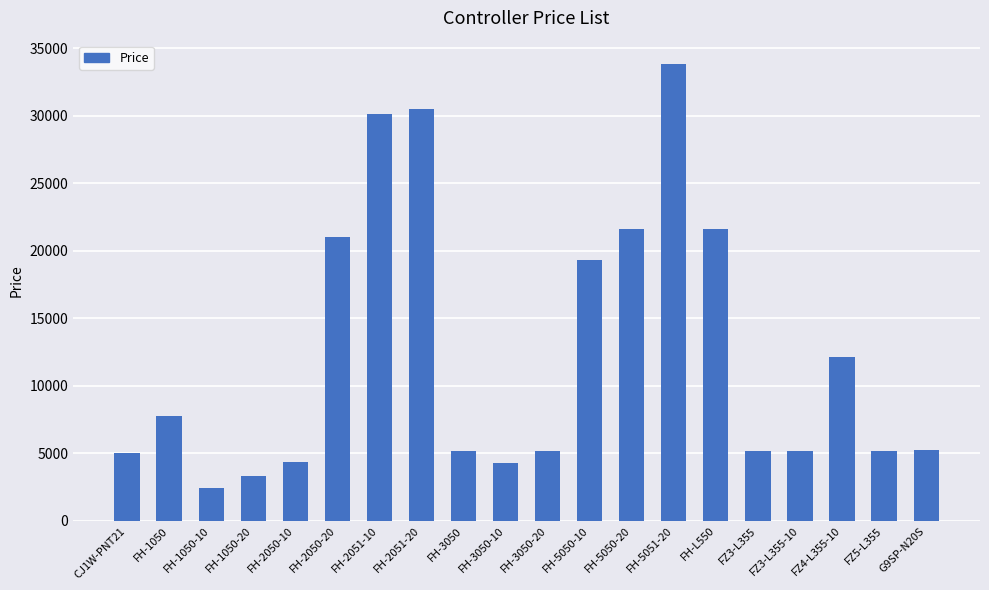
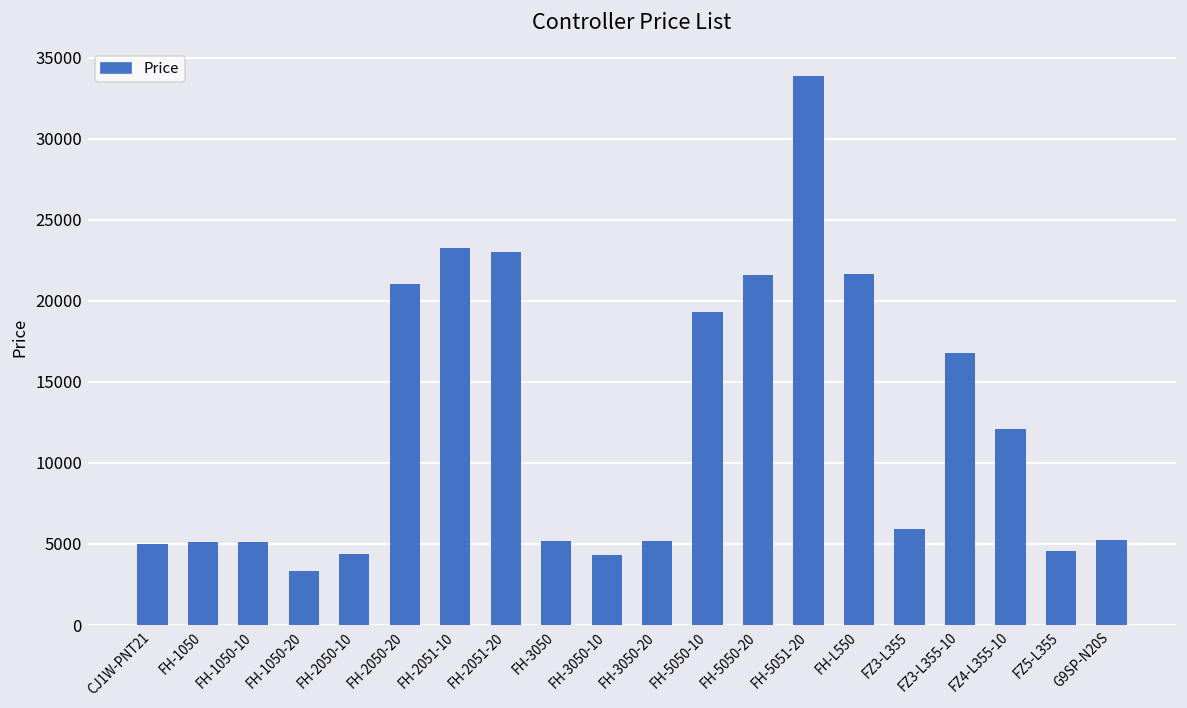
FH-1050: 7800 -> 5200
FH-1050-10: 2400 -> 5200
FH-2051-10: 30100 -> 23300
FH-2051-20: 30500 -> 23000
FZ3-L355: 5200 -> 5900
FZ3-L355-10: 5200 -> 16800
FZ5-L355: 5200 -> 4600
